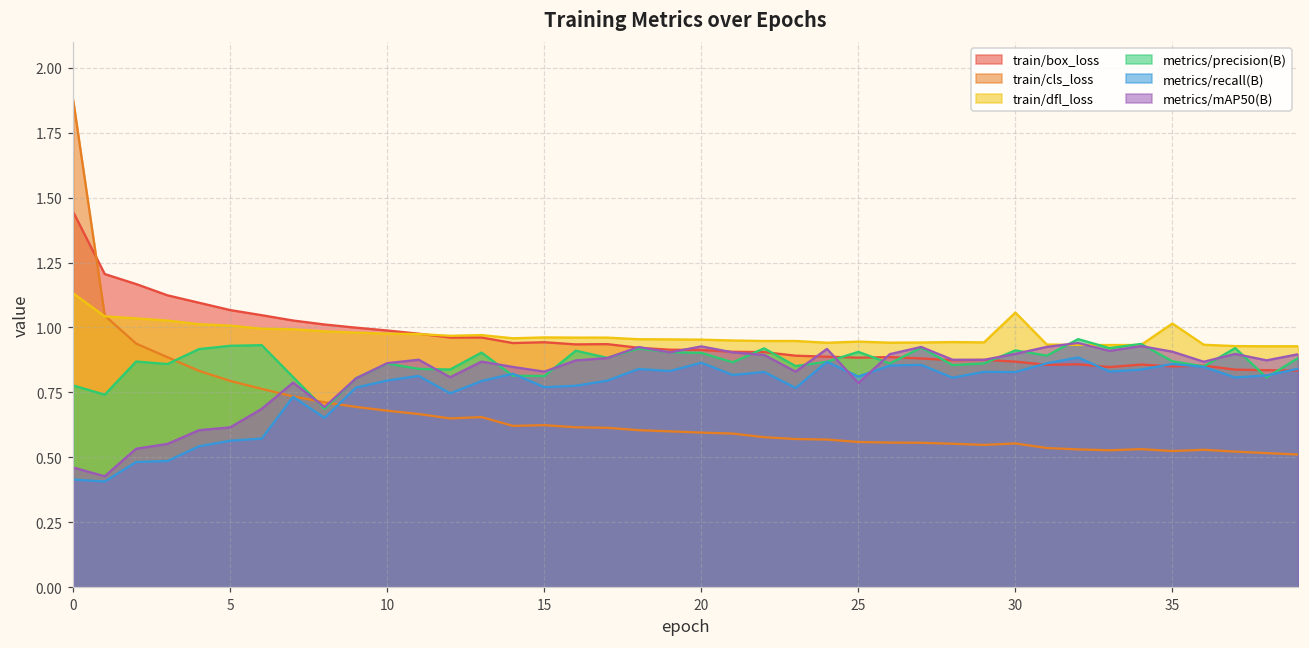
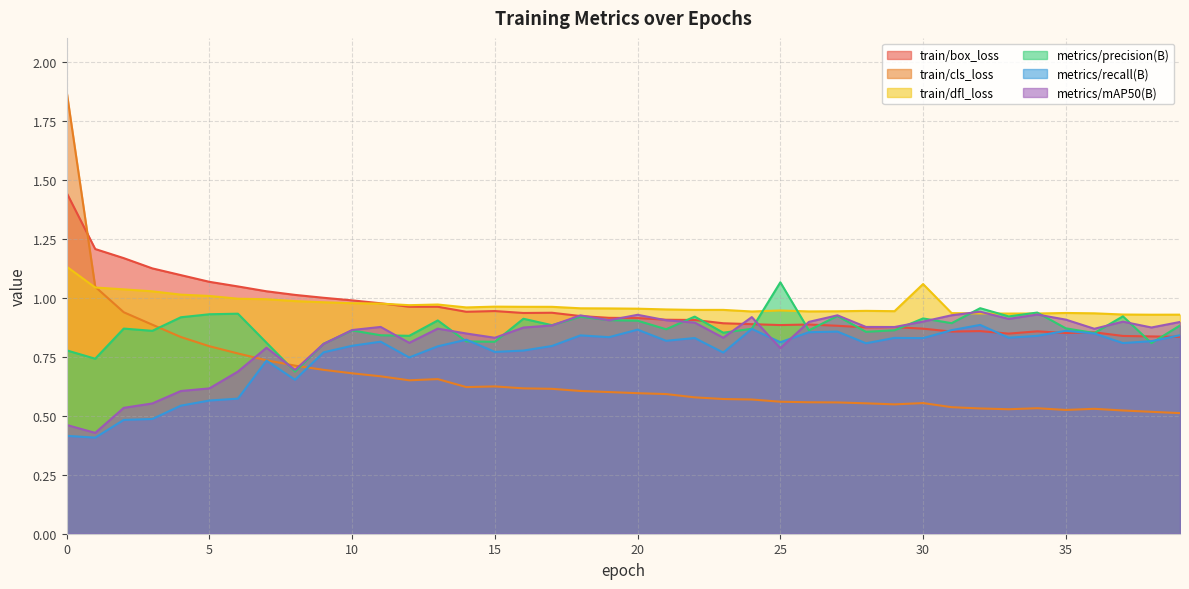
metrics/precision(B), 25: 0.91 -> 1.06
train/dfl_loss, 35: 1.02 -> 0.93
